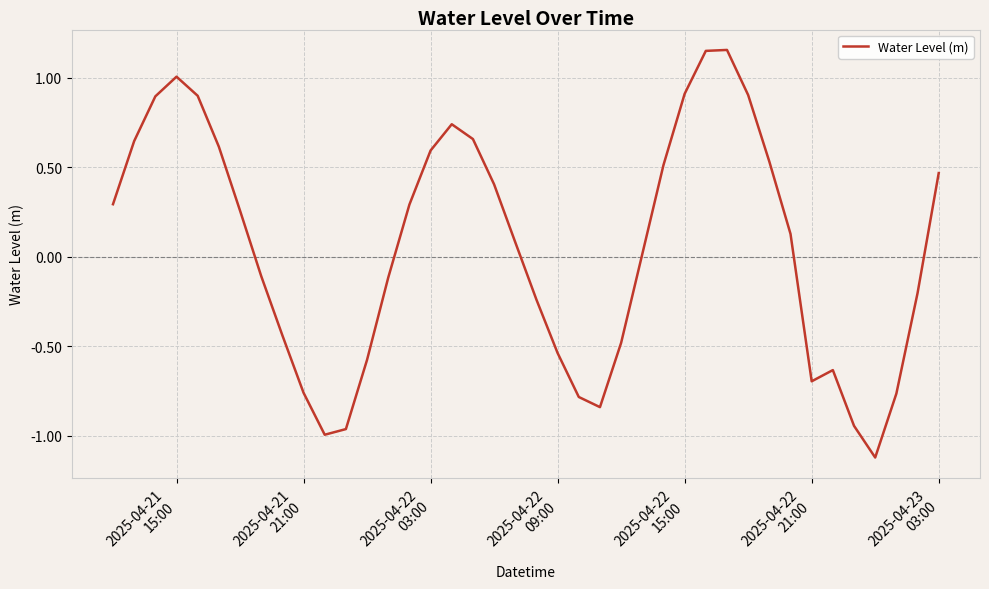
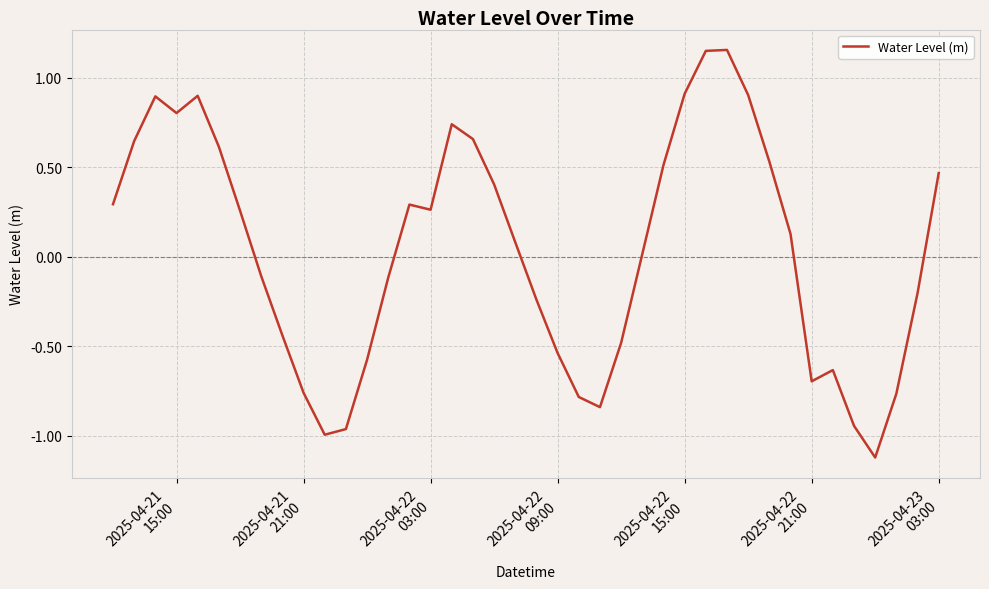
2025-04-21 15:00: 1.01 -> 0.80
2025-04-22 03:00: 0.59 -> 0.26
